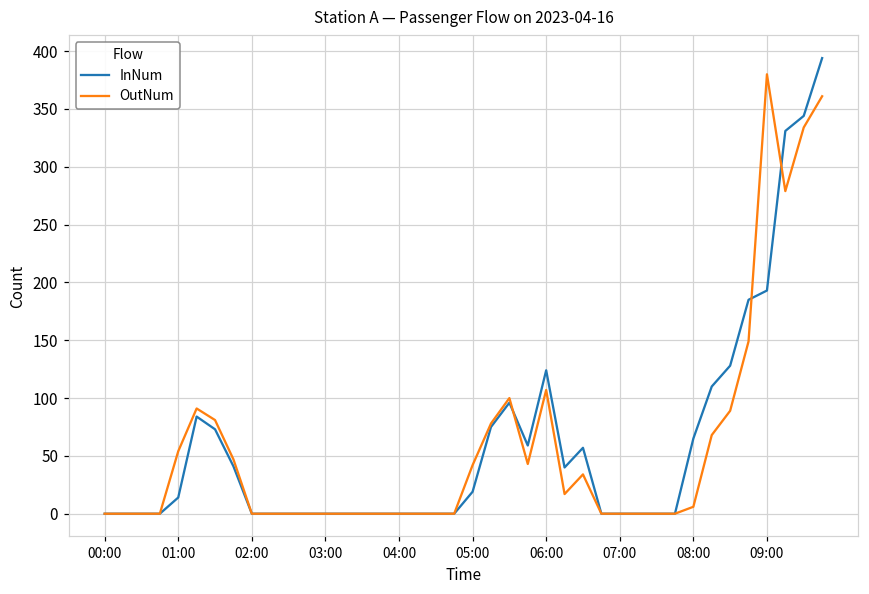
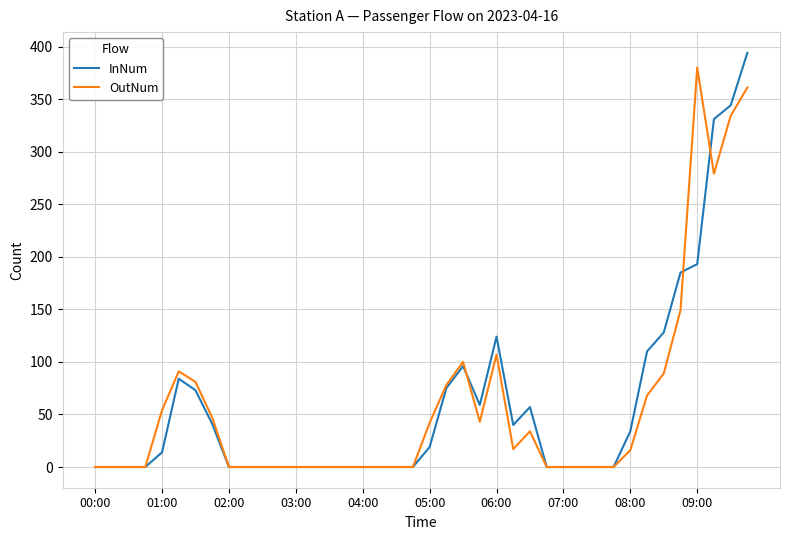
InNum, 08:00: 65 -> 34
OutNum, 08:00: 6 -> 16
